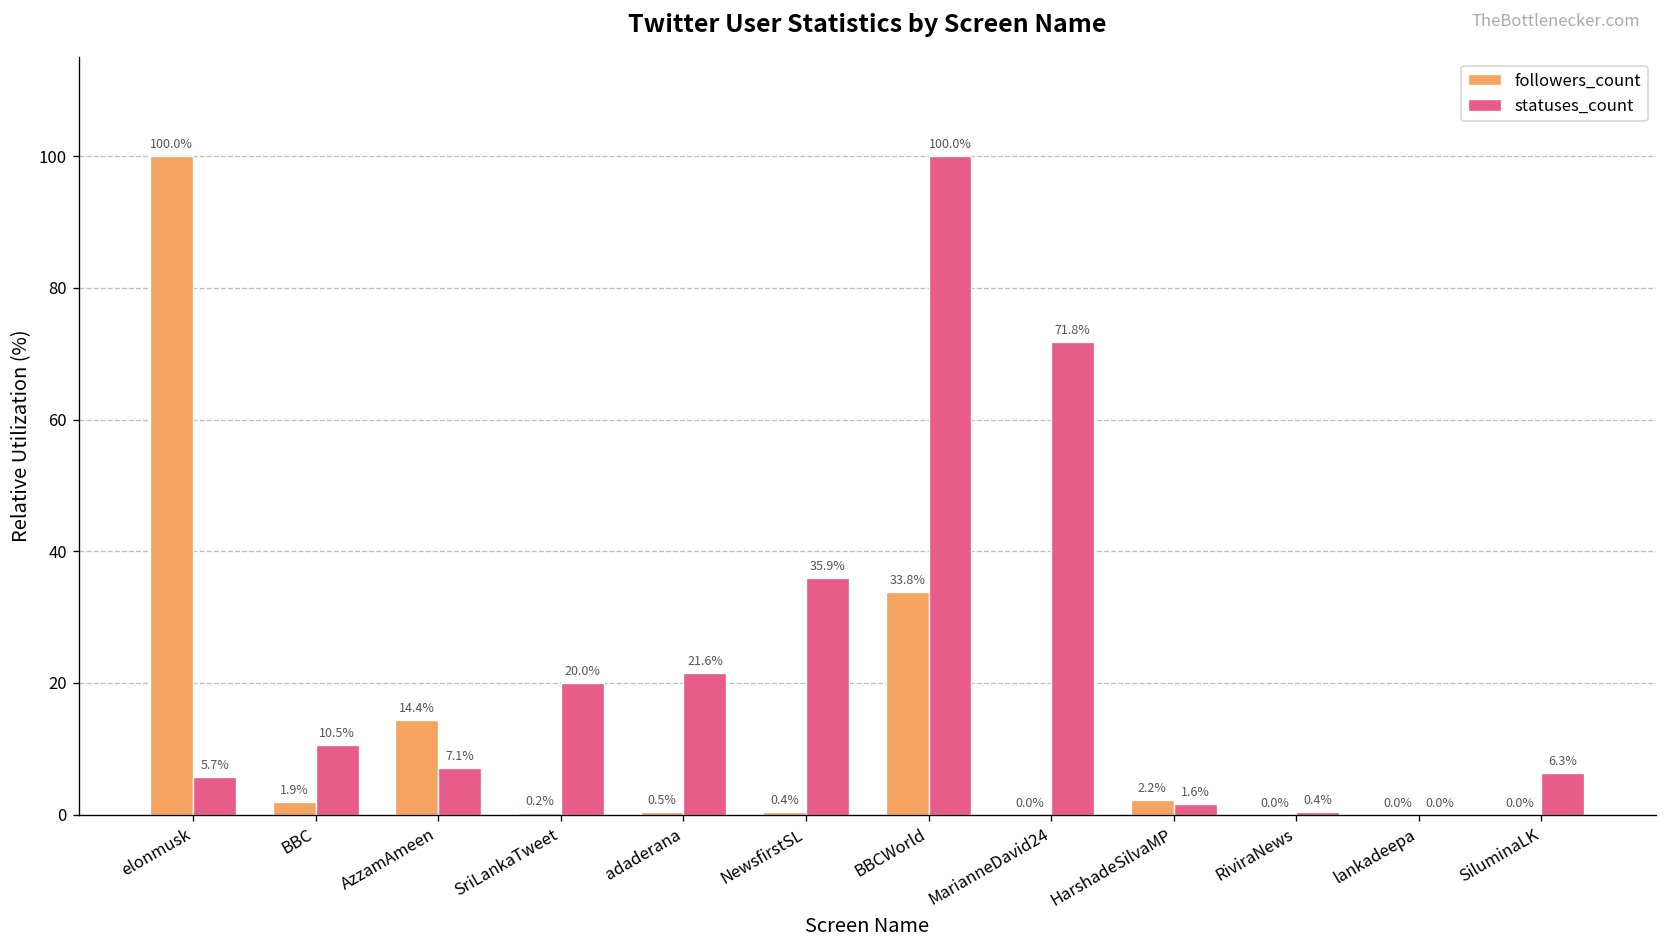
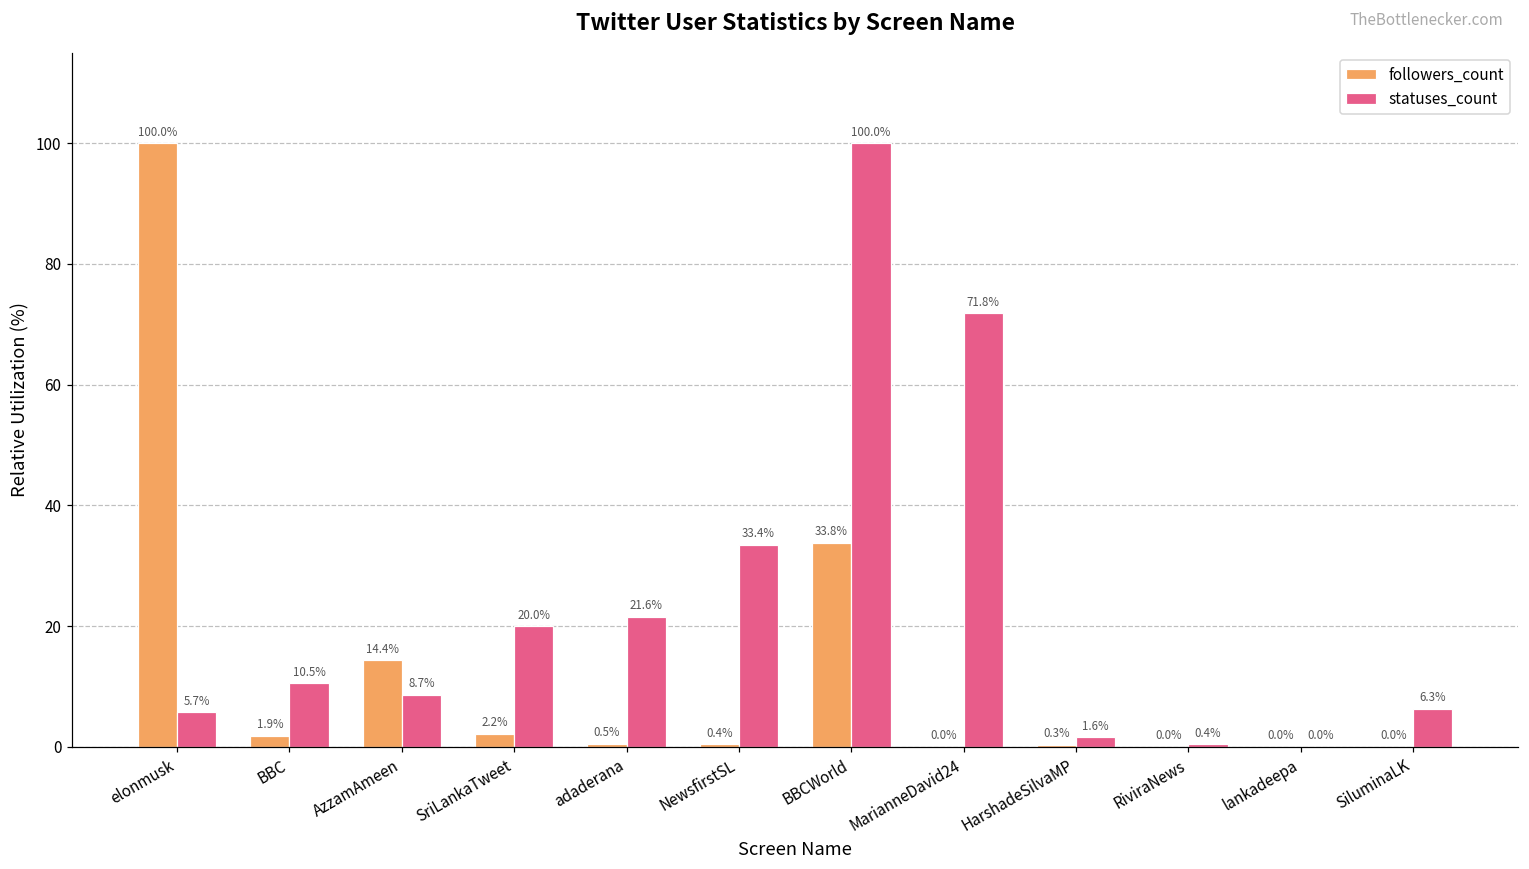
statuses_count, AzzamAmeen: 7.1% -> 8.7%
followers_count, SriLankaTweet: 0.2% -> 2.2%
statuses_count, NewsfirstSL: 35.9% -> 33.4%
followers_count, HarshadeSilvaMP: 2.2% -> 0.3%
